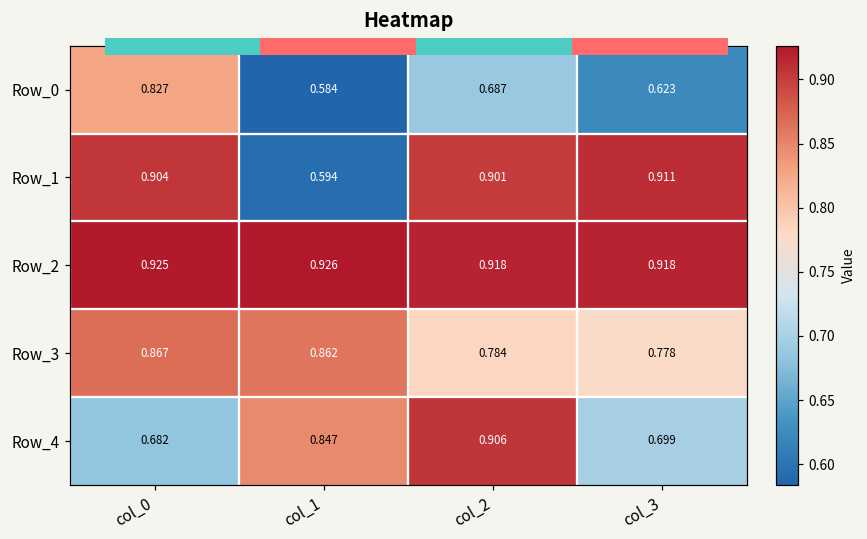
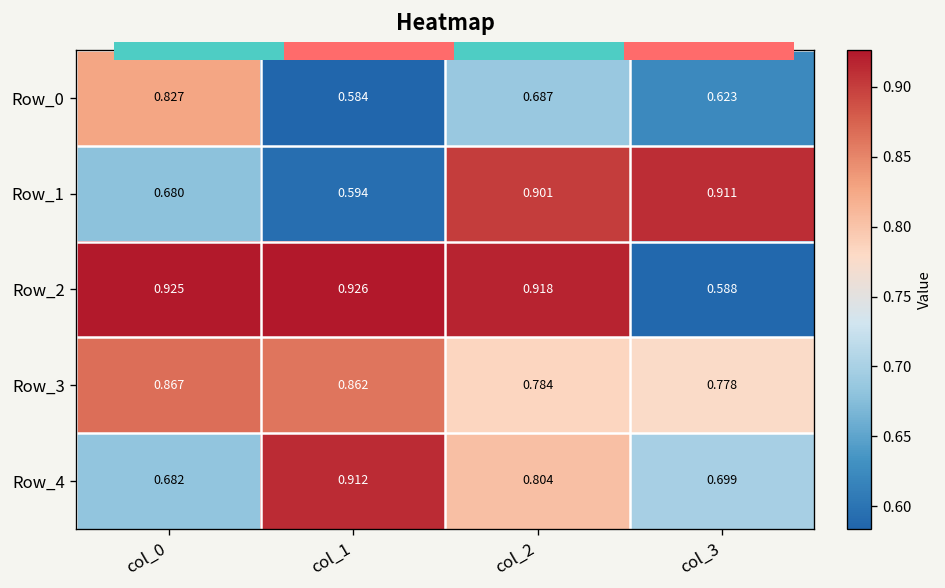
Heatmap, Row_1, col_0: 0.904 -> 0.680
Heatmap, Row_2, col_3: 0.918 -> 0.588
Heatmap, Row_4, col_1: 0.847 -> 0.912
Heatmap, Row_4, col_2: 0.906 -> 0.804
